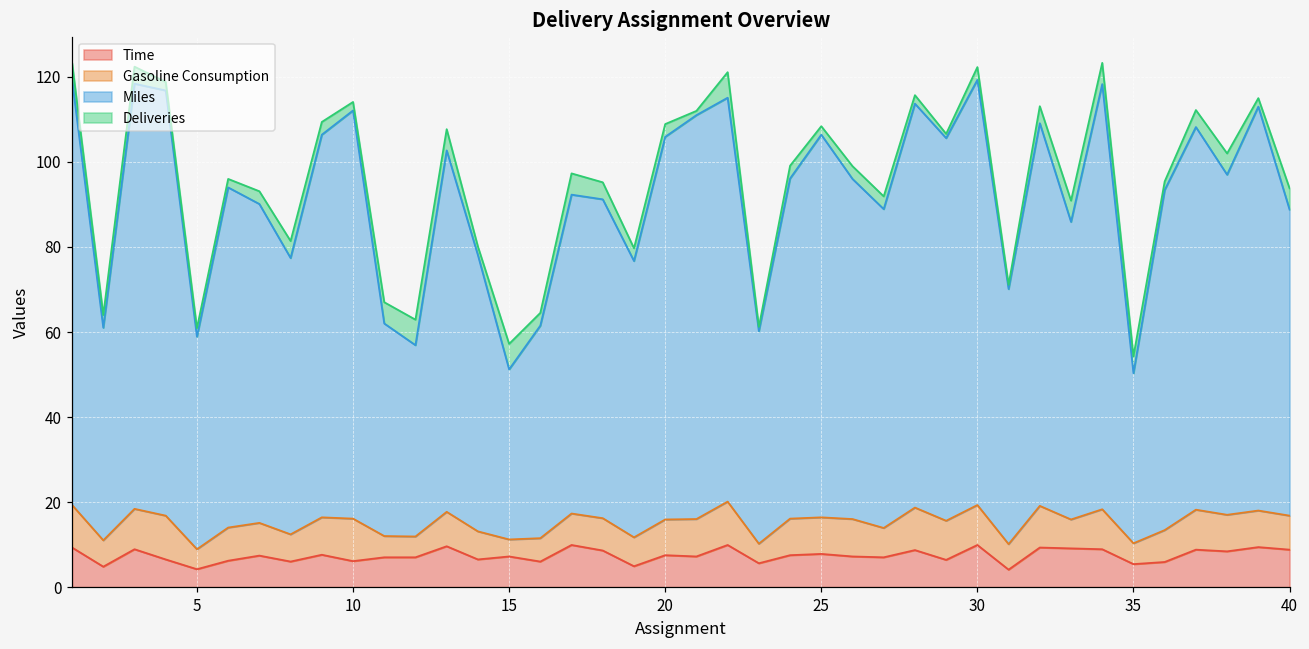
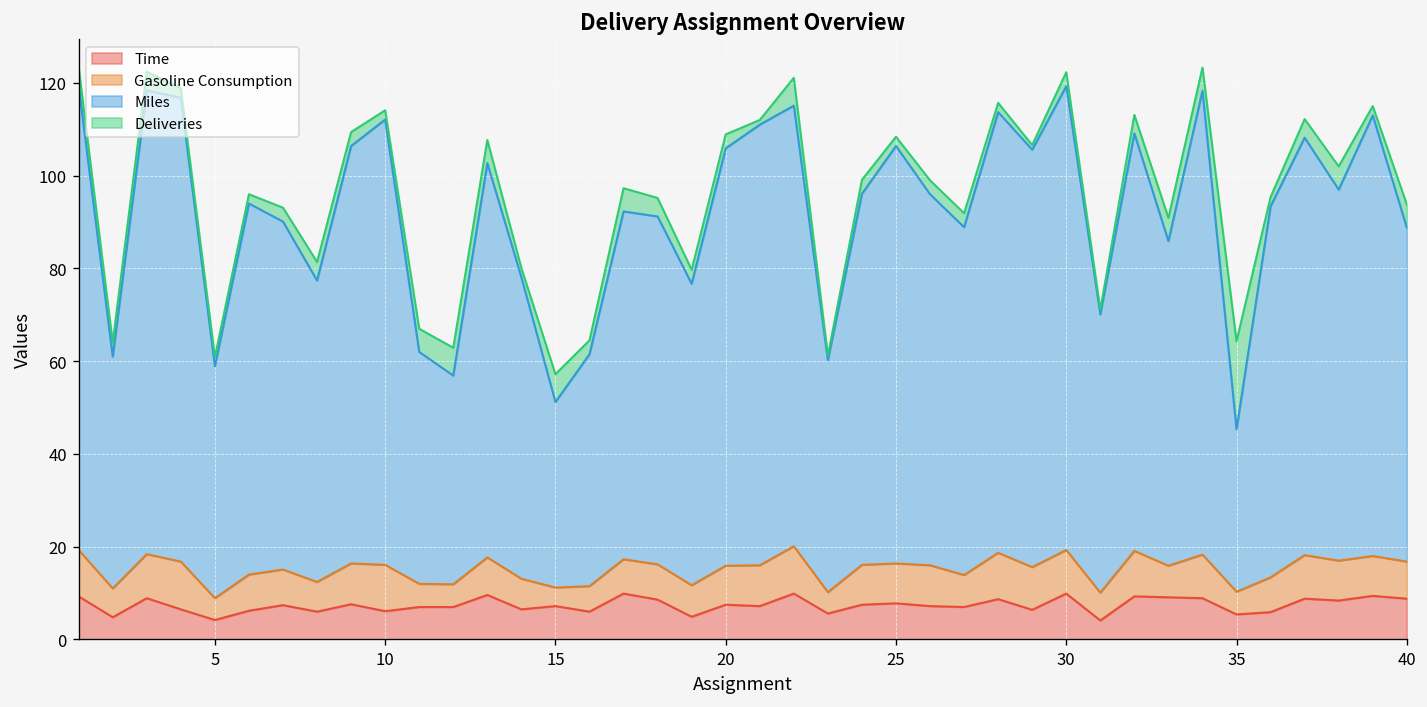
Miles, 35: 40 -> 35
Deliveries, 35: 4 -> 19
